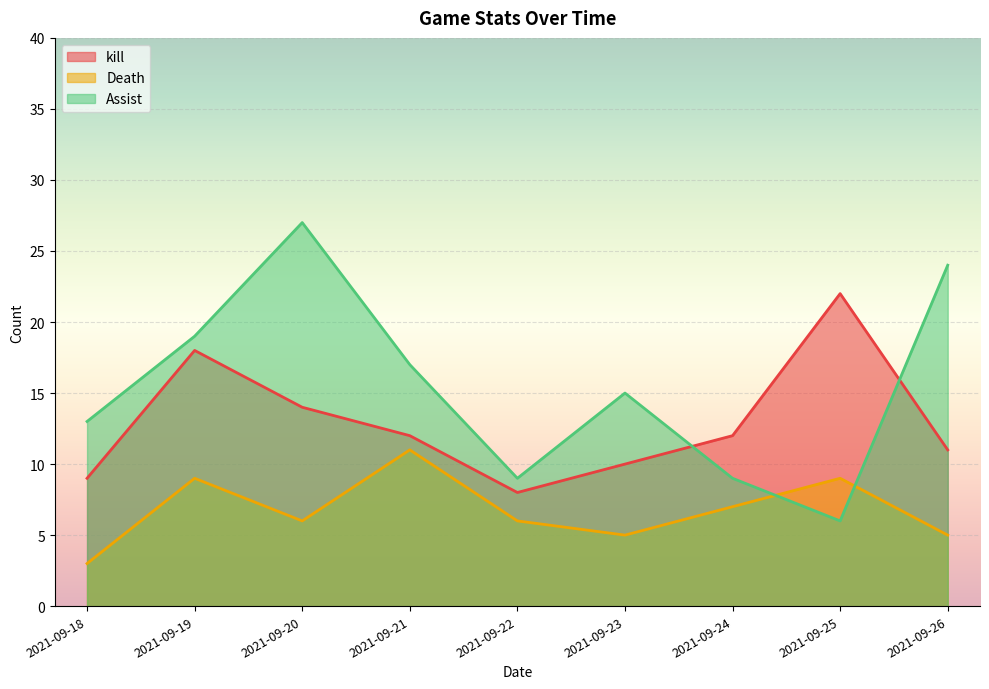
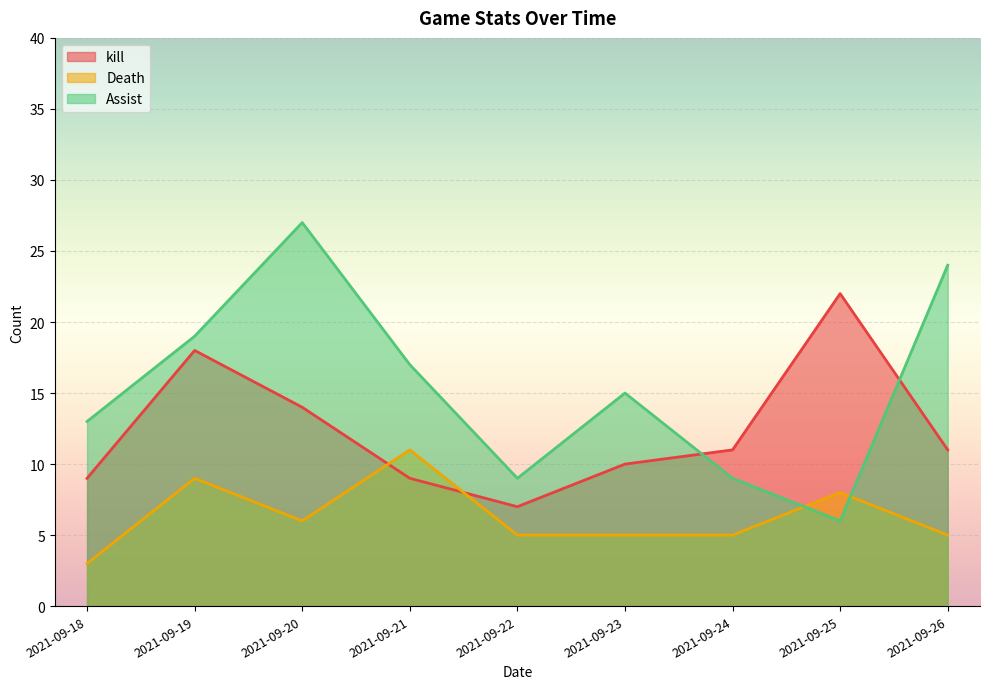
kill, 2021-09-21: 12 -> 9
kill, 2021-09-22: 8 -> 7
Death, 2021-09-22: 6 -> 5
kill, 2021-09-24: 12 -> 11
Death, 2021-09-24: 7 -> 5
Death, 2021-09-25: 9 -> 8
